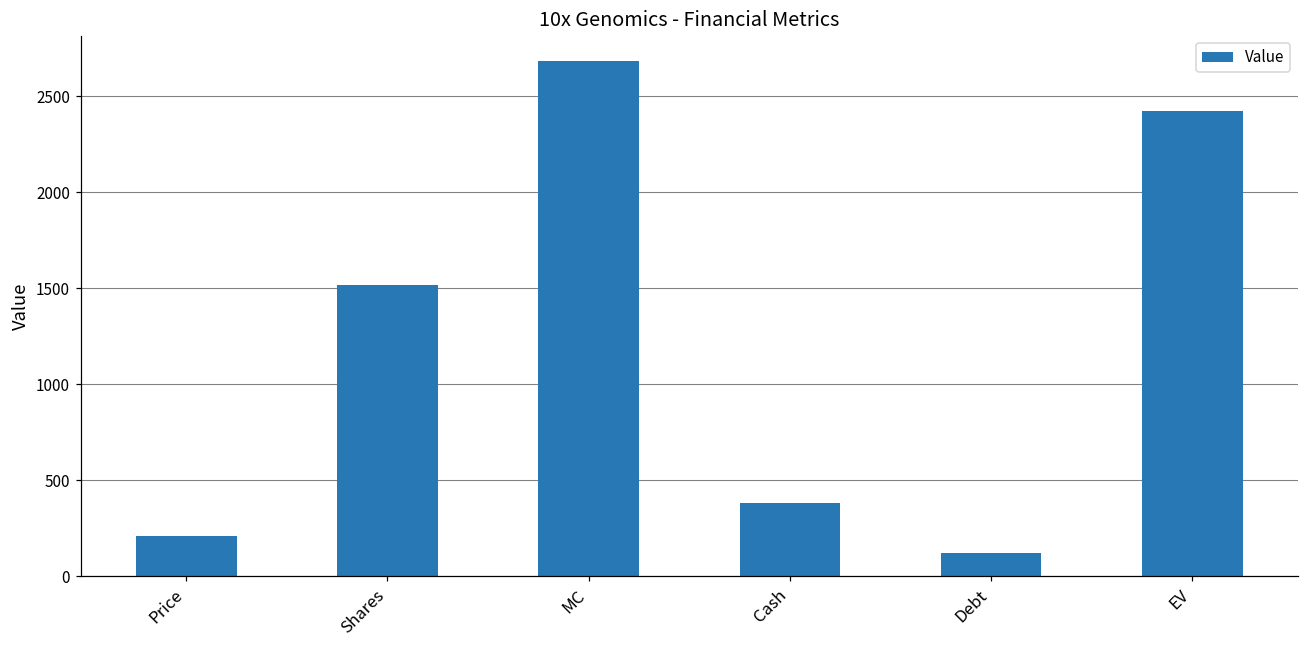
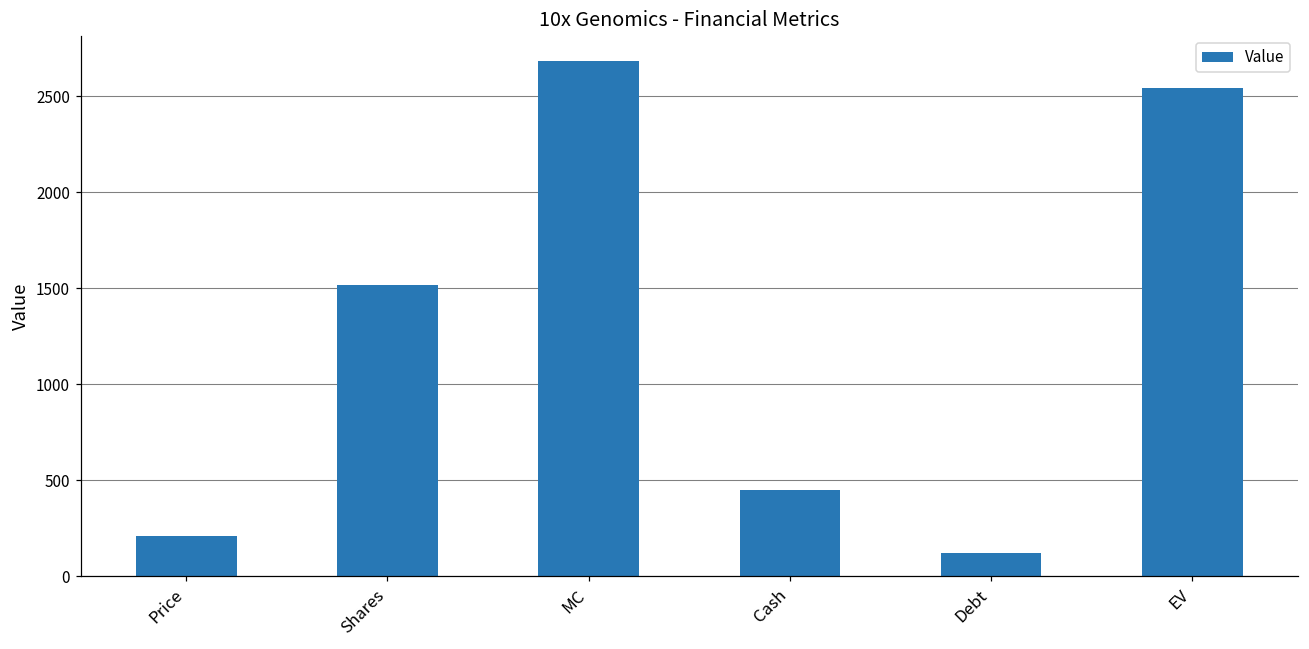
Cash: 380 -> 450
EV: 2420 -> 2540
